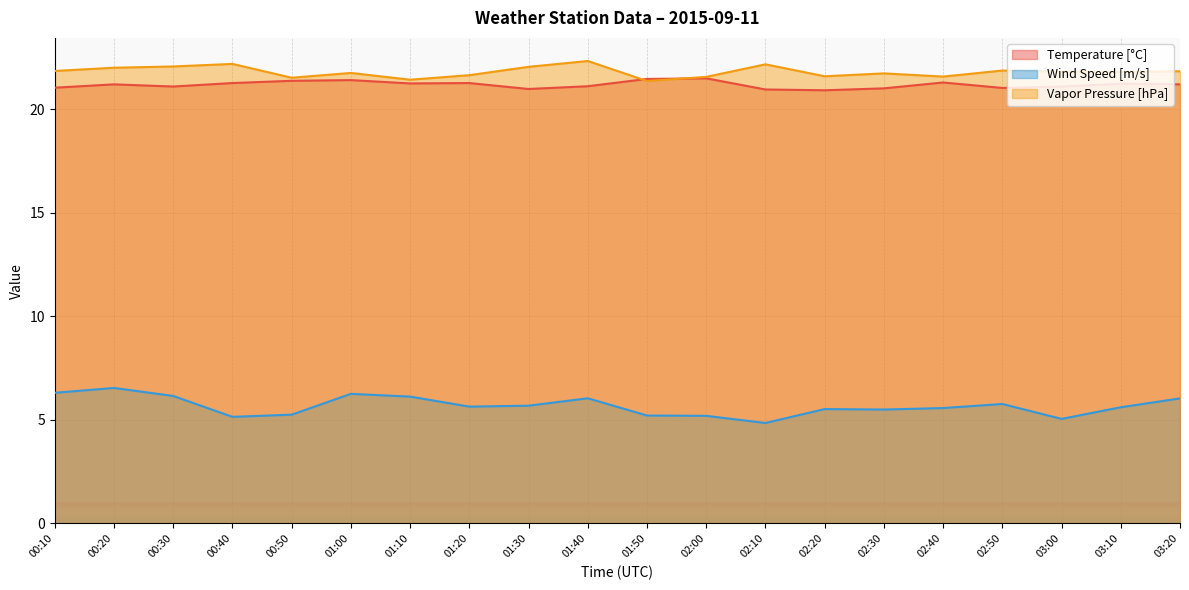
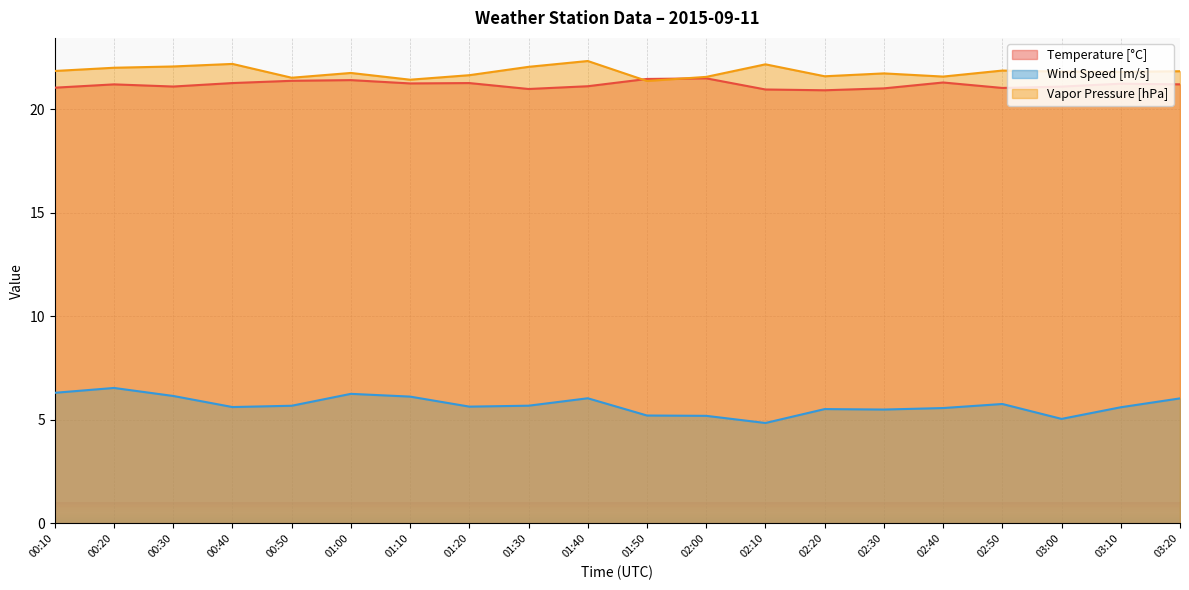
Wind Speed [m/s], 00:40: 5.1 -> 5.6
Wind Speed [m/s], 00:50: 5.2 -> 5.7
